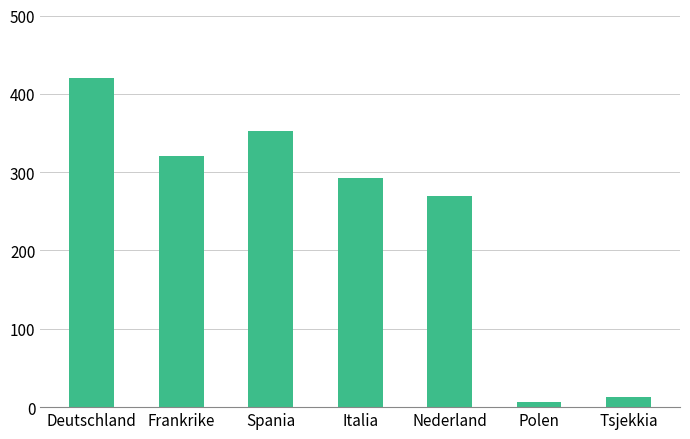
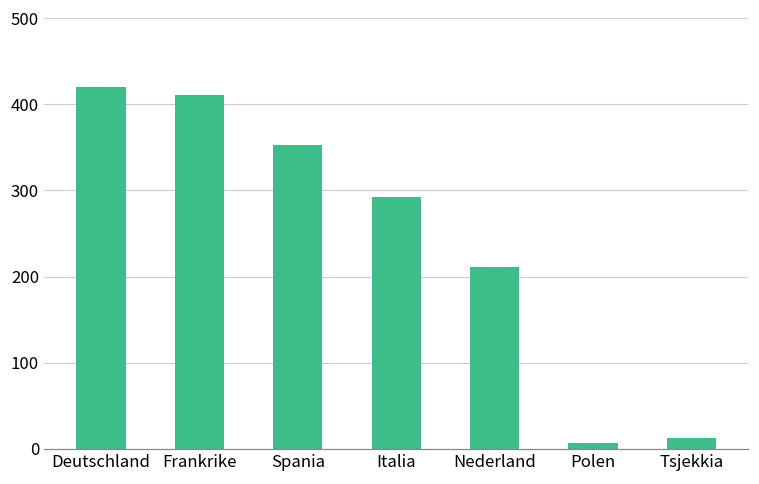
Frankrike: 320 -> 410
Nederland: 270 -> 210
